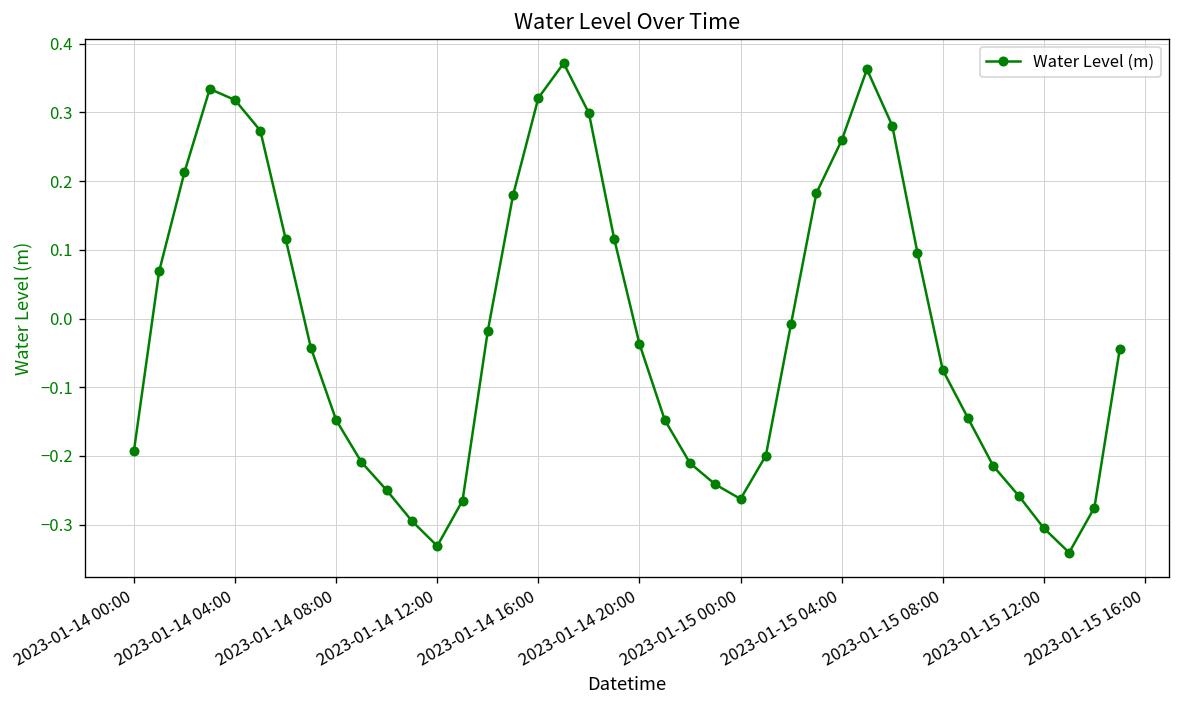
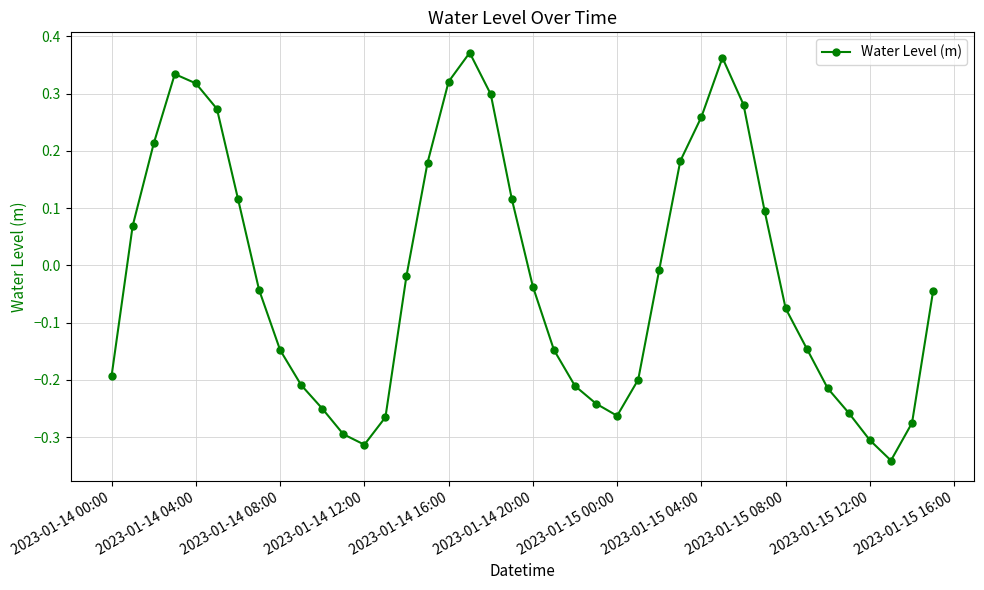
2023-01-14 12:00: -0.33 -> -0.31
